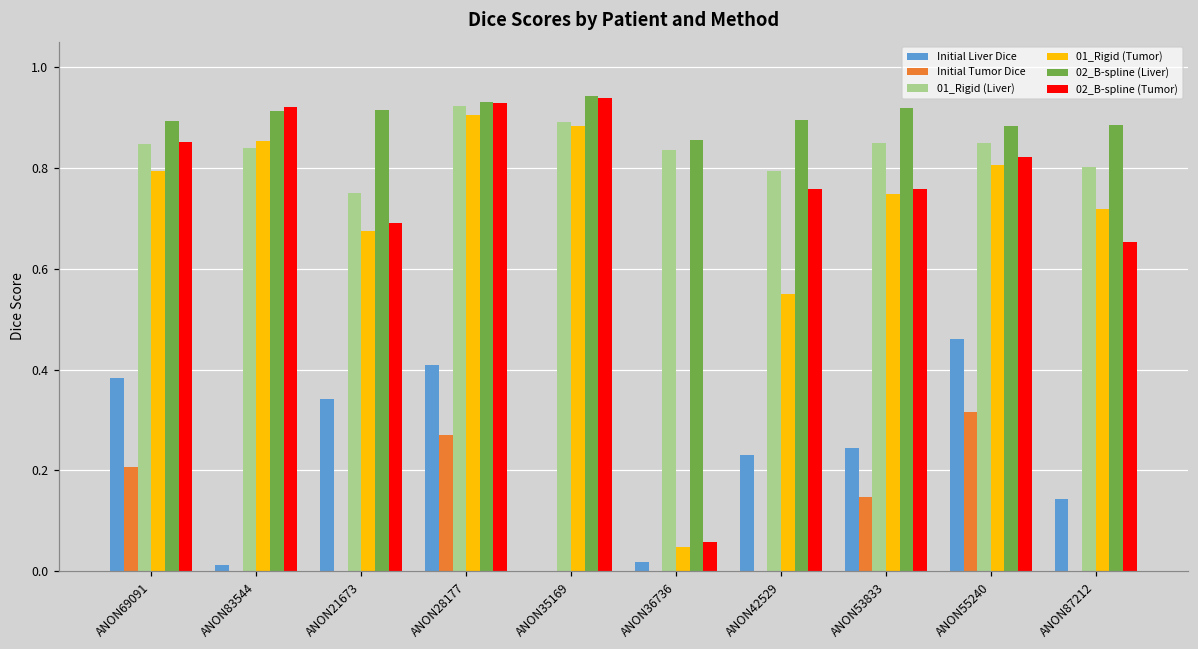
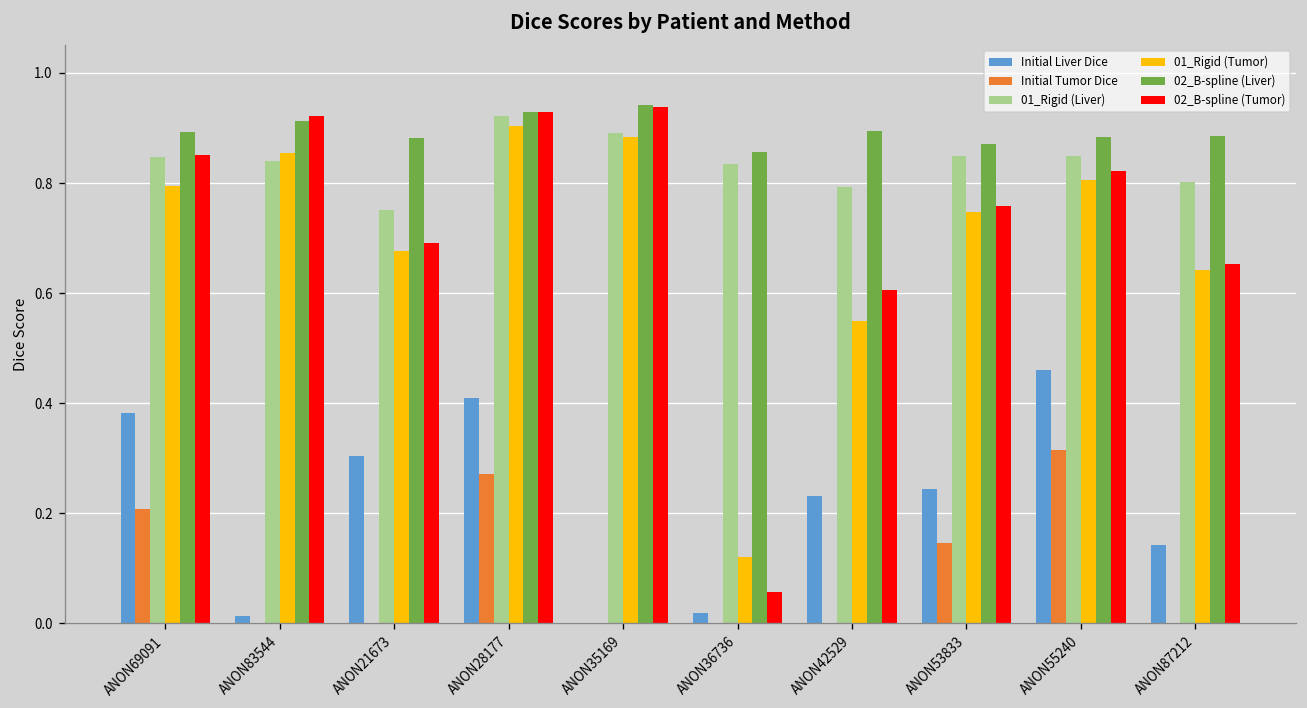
Initial Liver Dice, ANON21673: 0.34 -> 0.30
02_B-spline (Liver), ANON21673: 0.91 -> 0.88
01_Rigid (Tumor), ANON36736: 0.05 -> 0.12
02_B-spline (Tumor), ANON42529: 0.76 -> 0.61
02_B-spline (Liver), ANON53833: 0.92 -> 0.87
01_Rigid (Tumor), ANON87212: 0.72 -> 0.64
